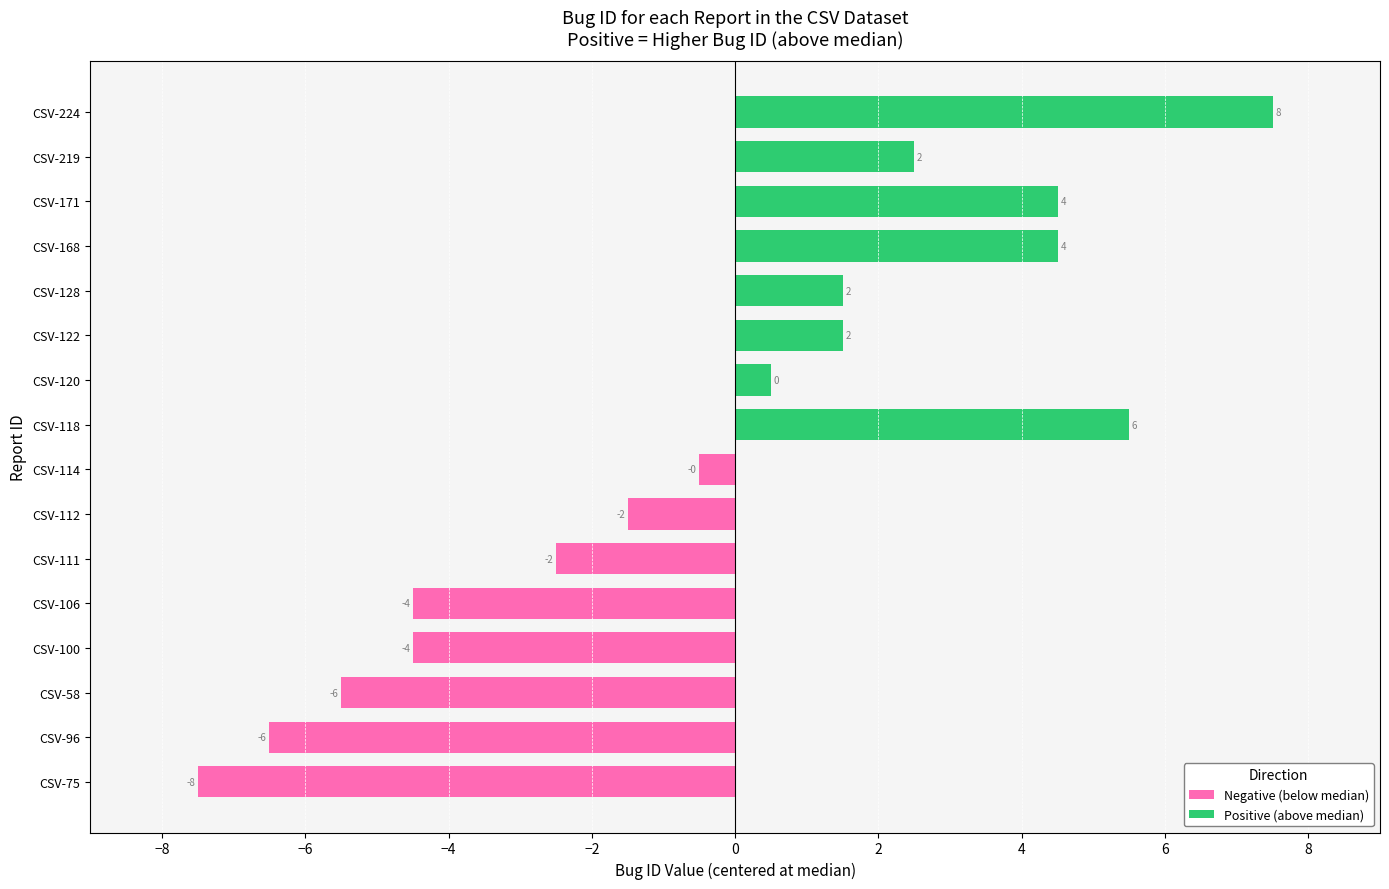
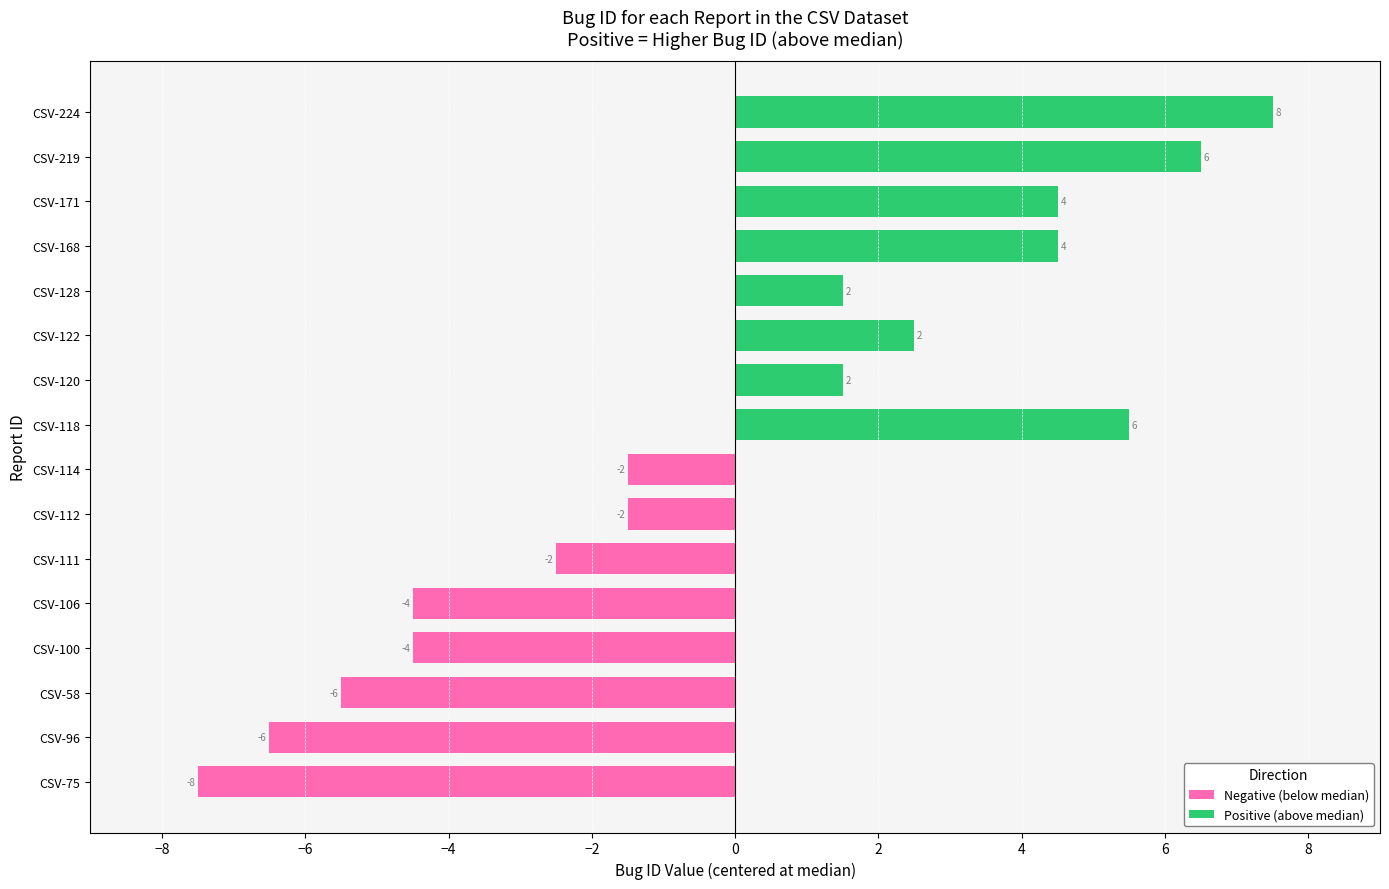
CSV-219: 2 -> 6
CSV-122: 1.5 -> 2.5
CSV-120: 0 -> 2
CSV-114: -0 -> -2
